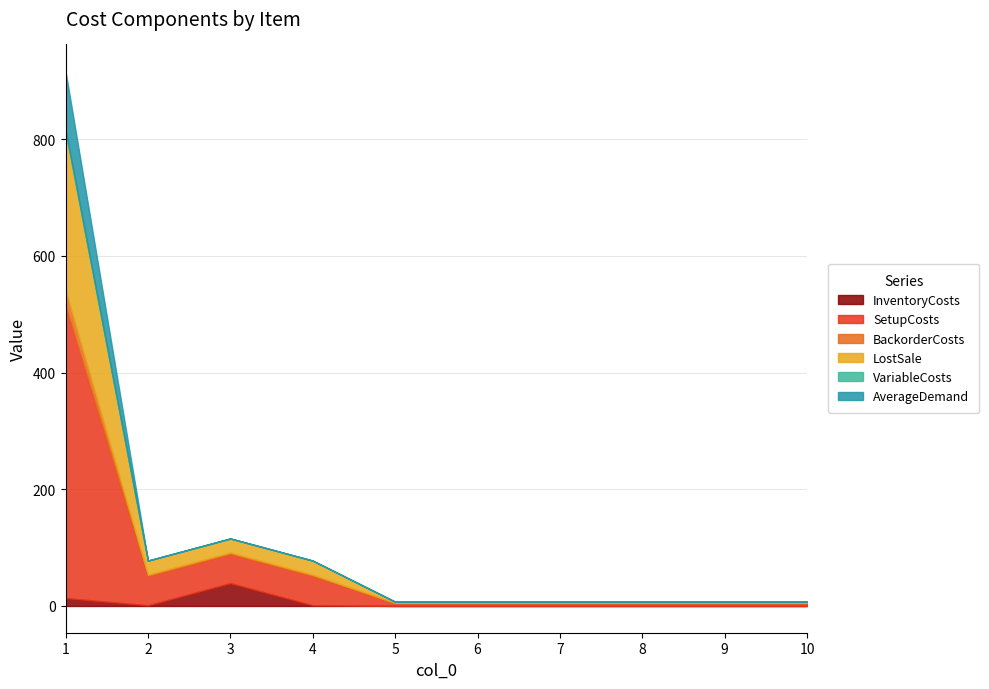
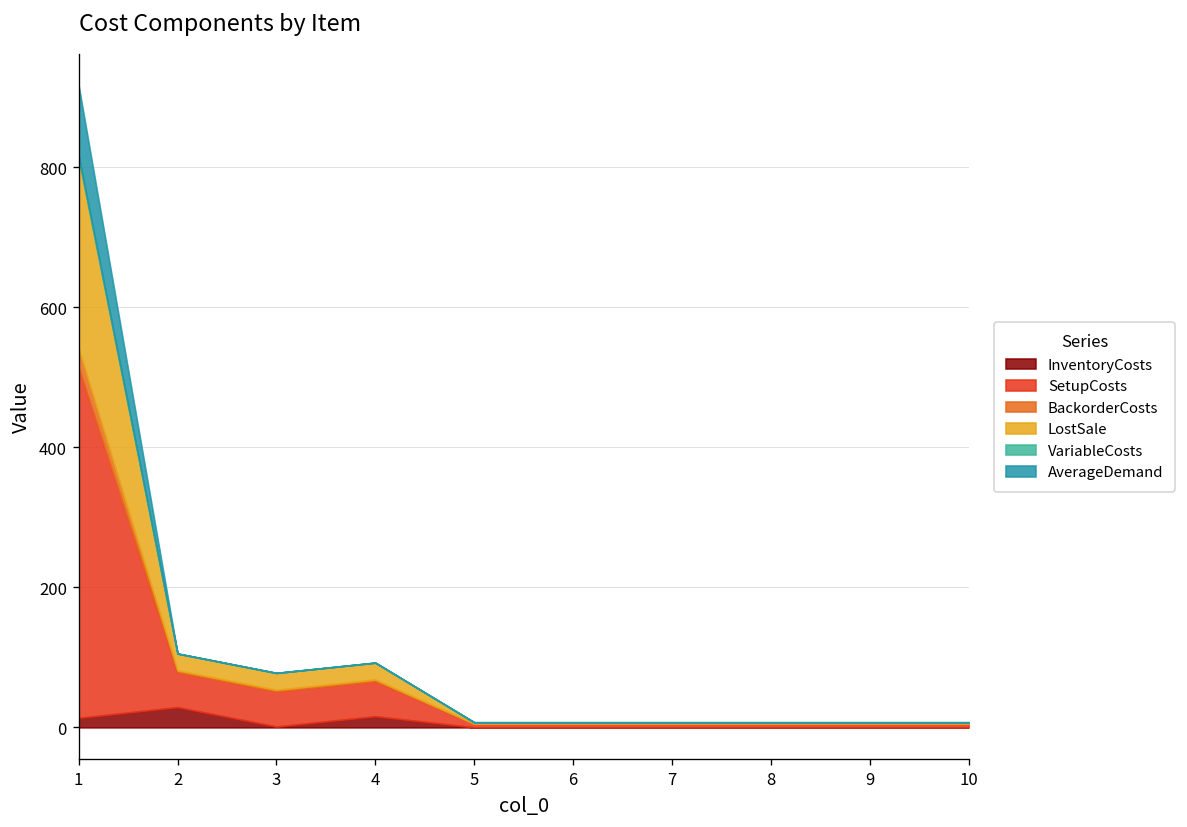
InventoryCosts, 2: 0 -> 30
InventoryCosts, 3: 40 -> 0
InventoryCosts, 4: 0 -> 20
